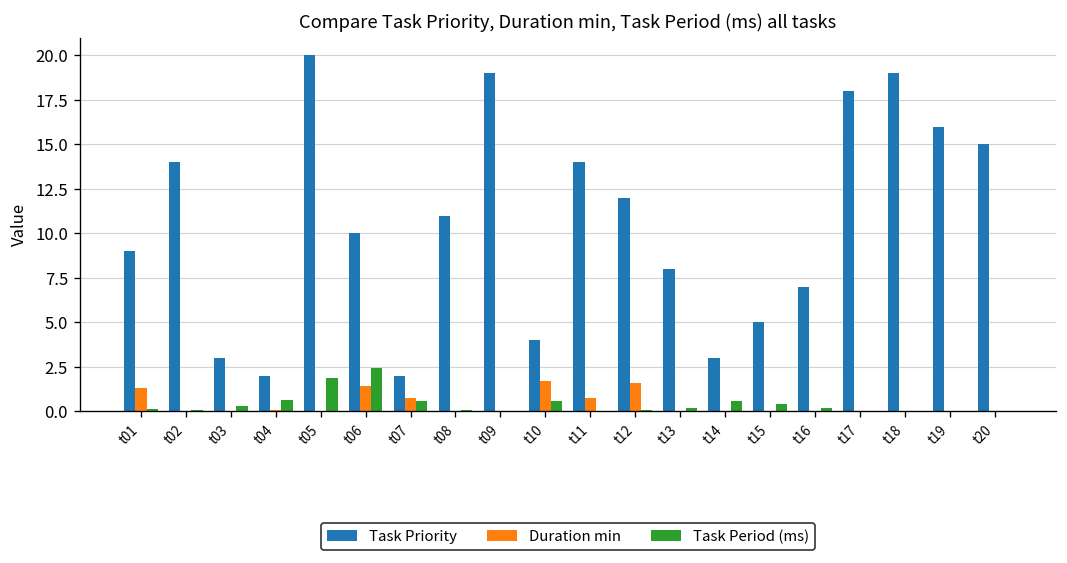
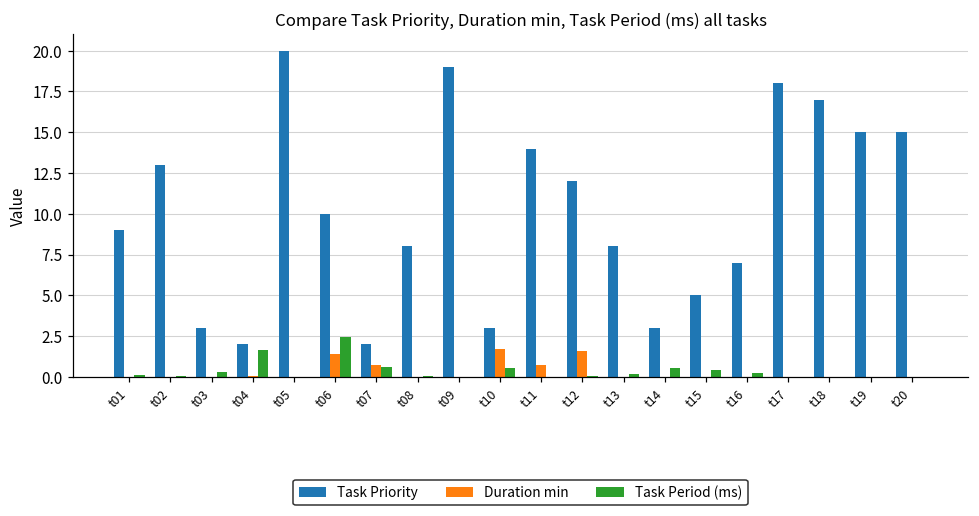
Duration min, t01: 1.3 -> 0.0
Task Priority, t02: 14 -> 13
Task Period (ms), t04: 0.7 -> 1.7
Task Period (ms), t05: 1.9 -> 0.0
Task Priority, t08: 11 -> 8
Task Priority, t10: 4 -> 3
Task Priority, t18: 19 -> 17
Task Priority, t19: 16 -> 15
